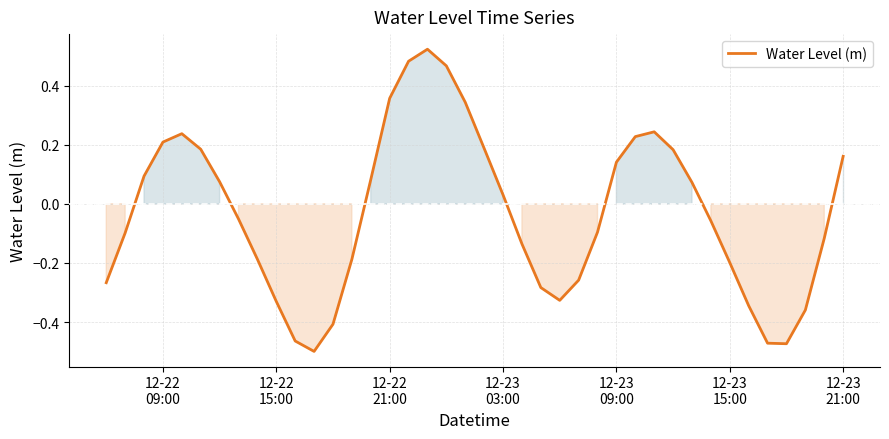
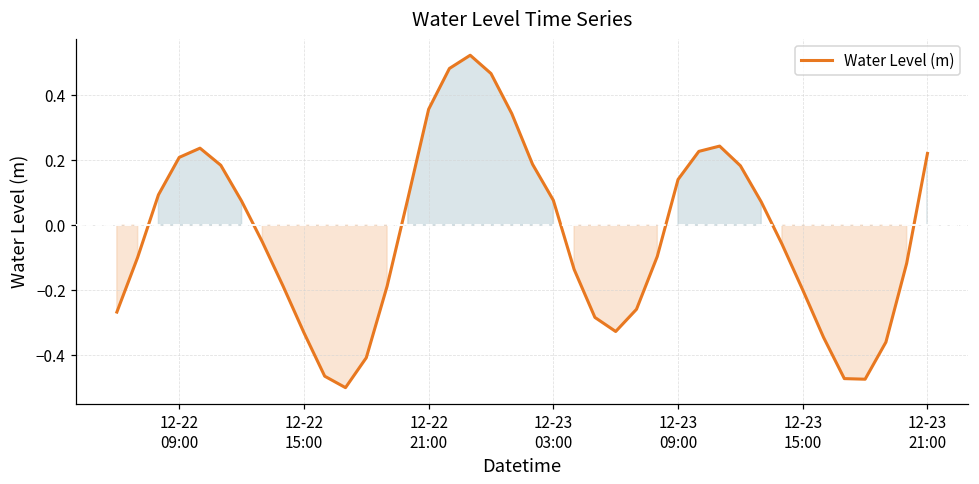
12-23 03:00: 0.03 -> 0.08
12-23 21:00: 0.16 -> 0.22
